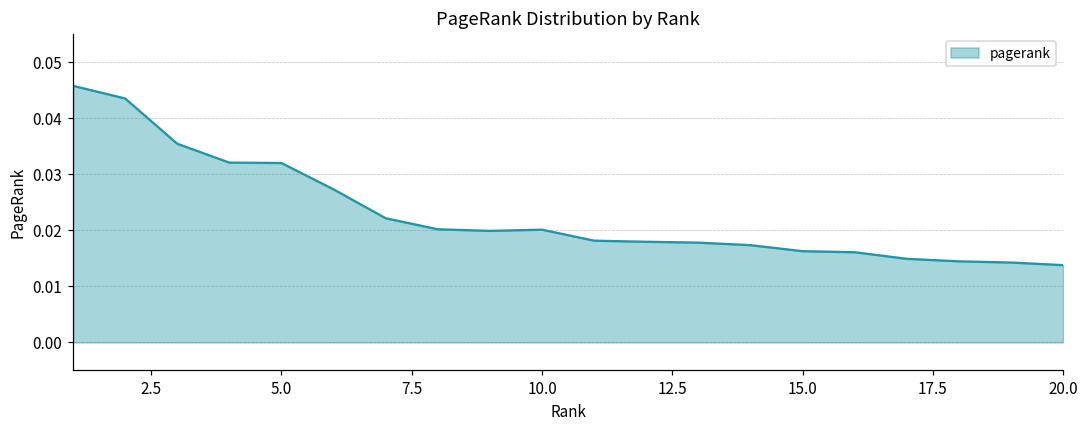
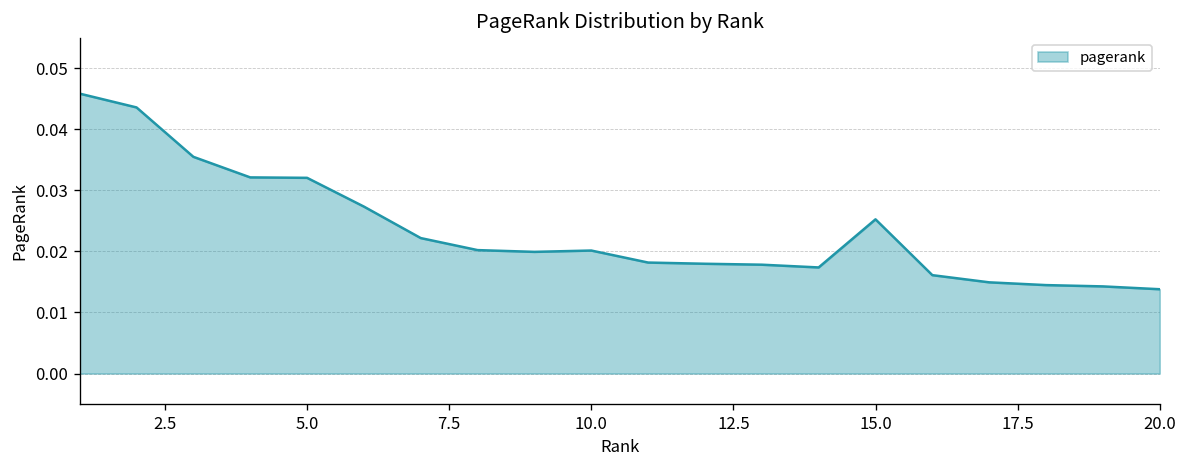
15.0: 0.016 -> 0.025
